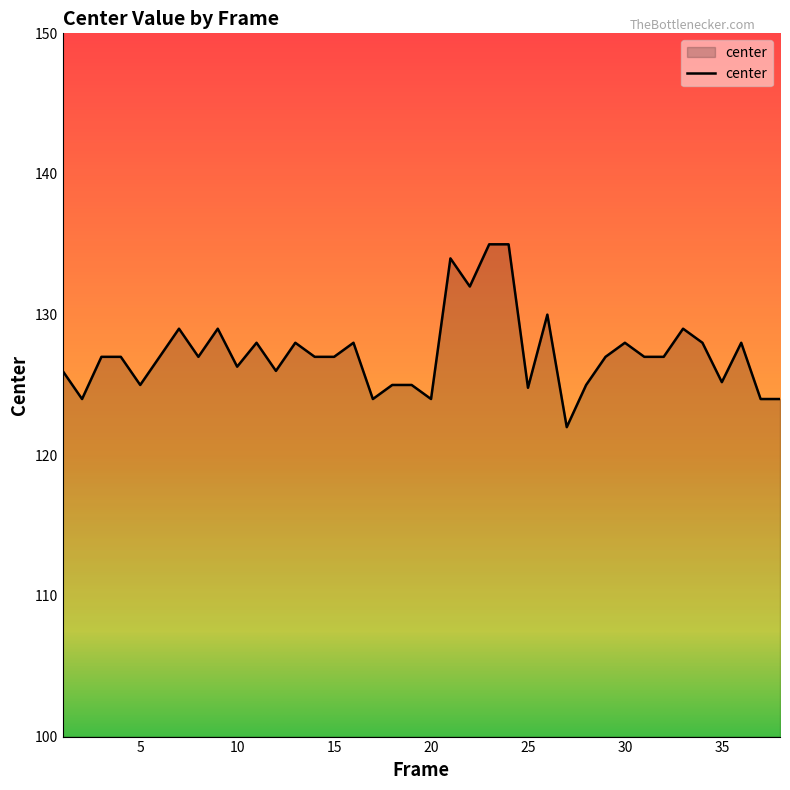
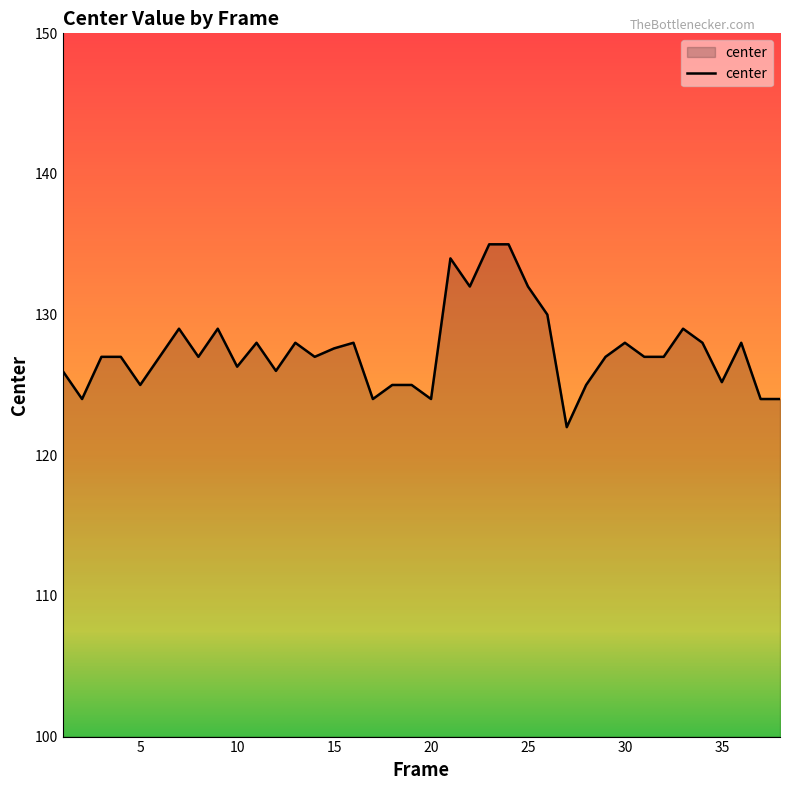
15: 127.0 -> 127.6
25: 124.8 -> 132.0
